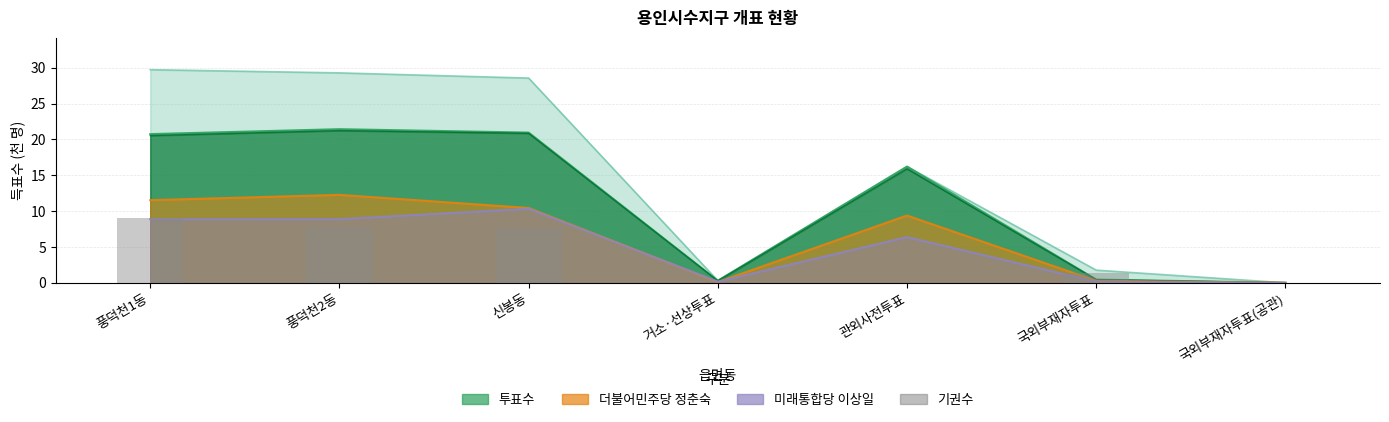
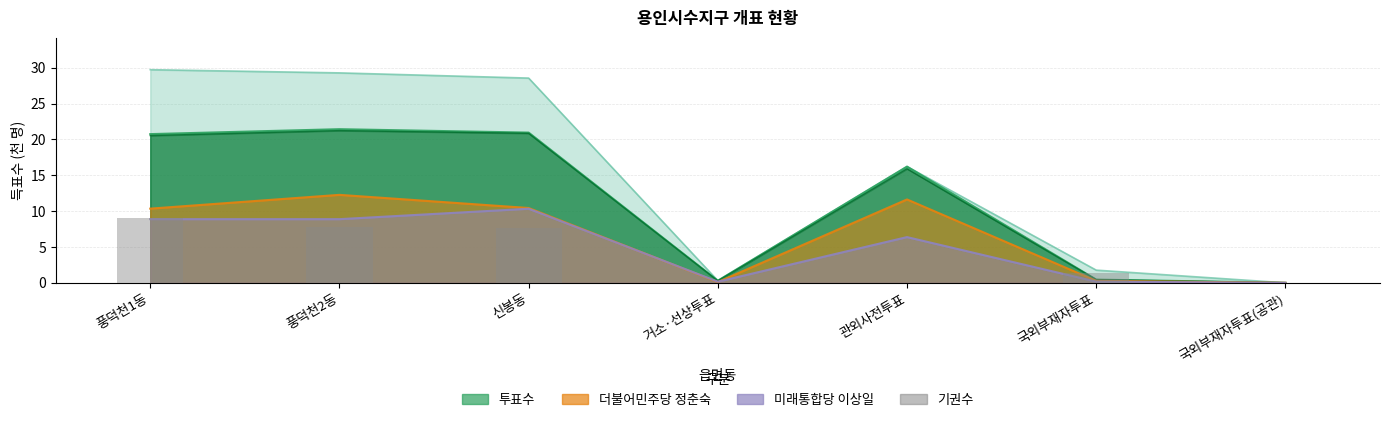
더불어민주당 정춘숙, 풍덕천1동: 12 -> 10
더불어민주당 정춘숙, 관외사전투표: 9 -> 12
